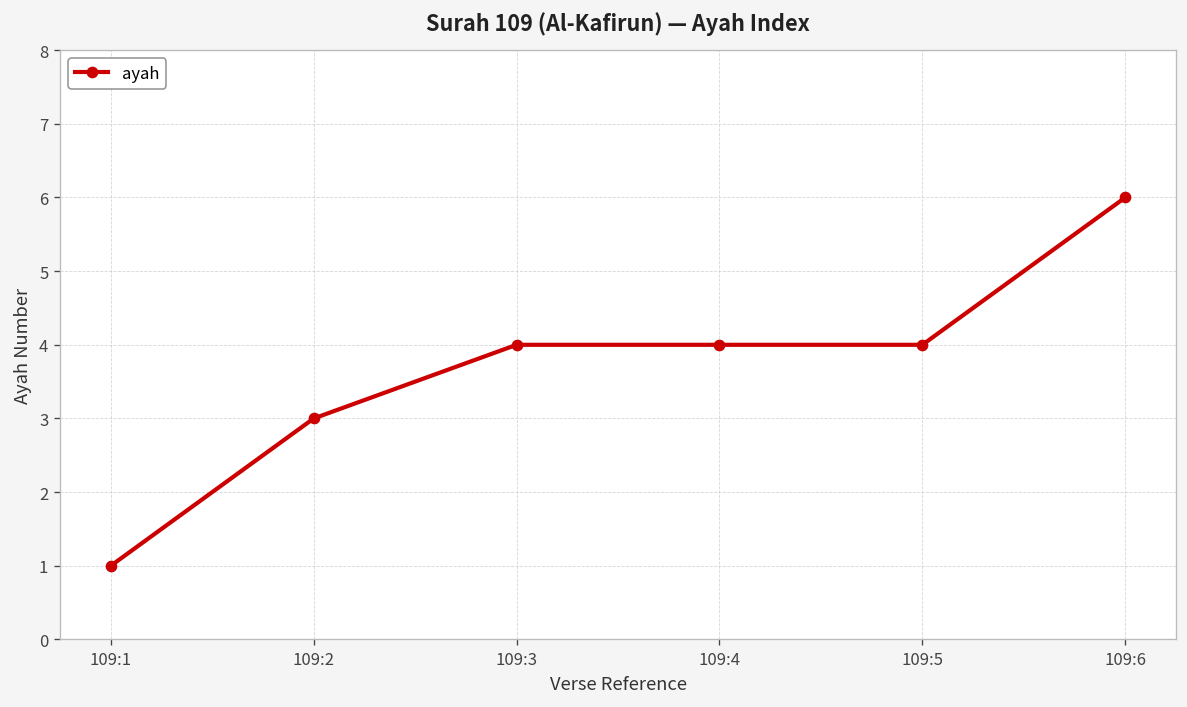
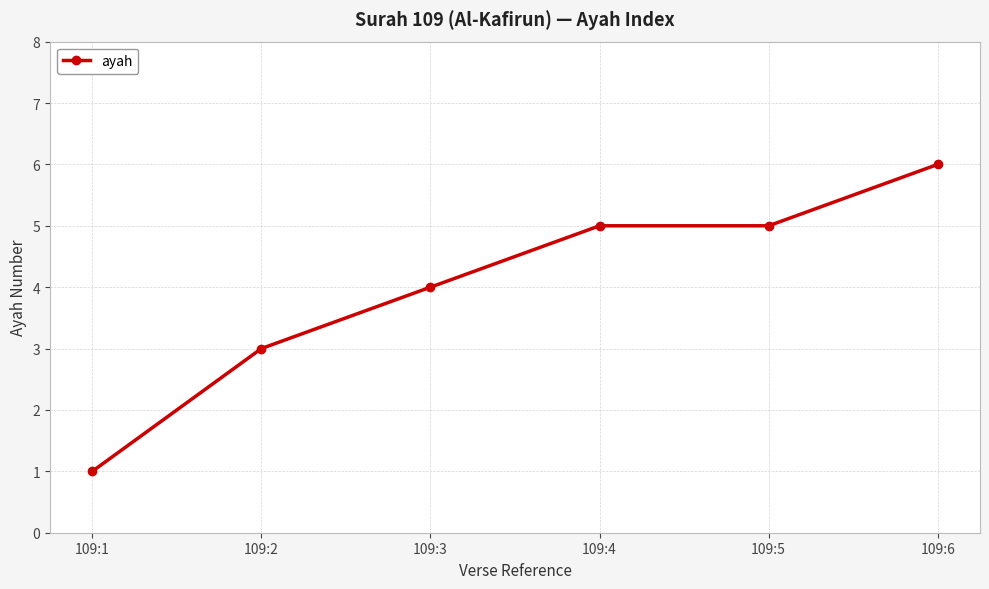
109:4: 4 -> 5
109:5: 4 -> 5
